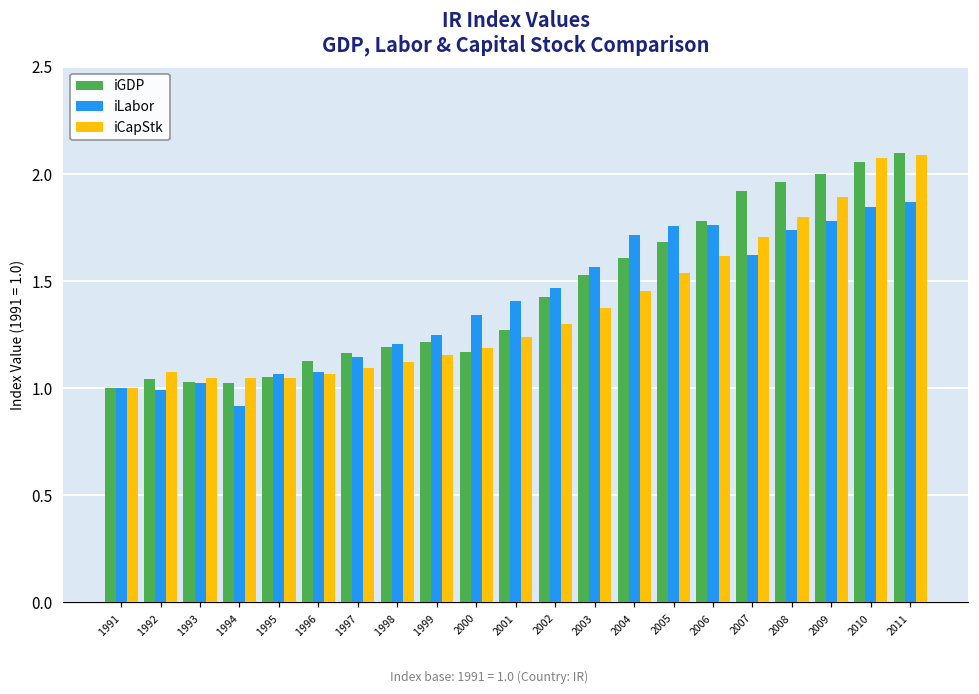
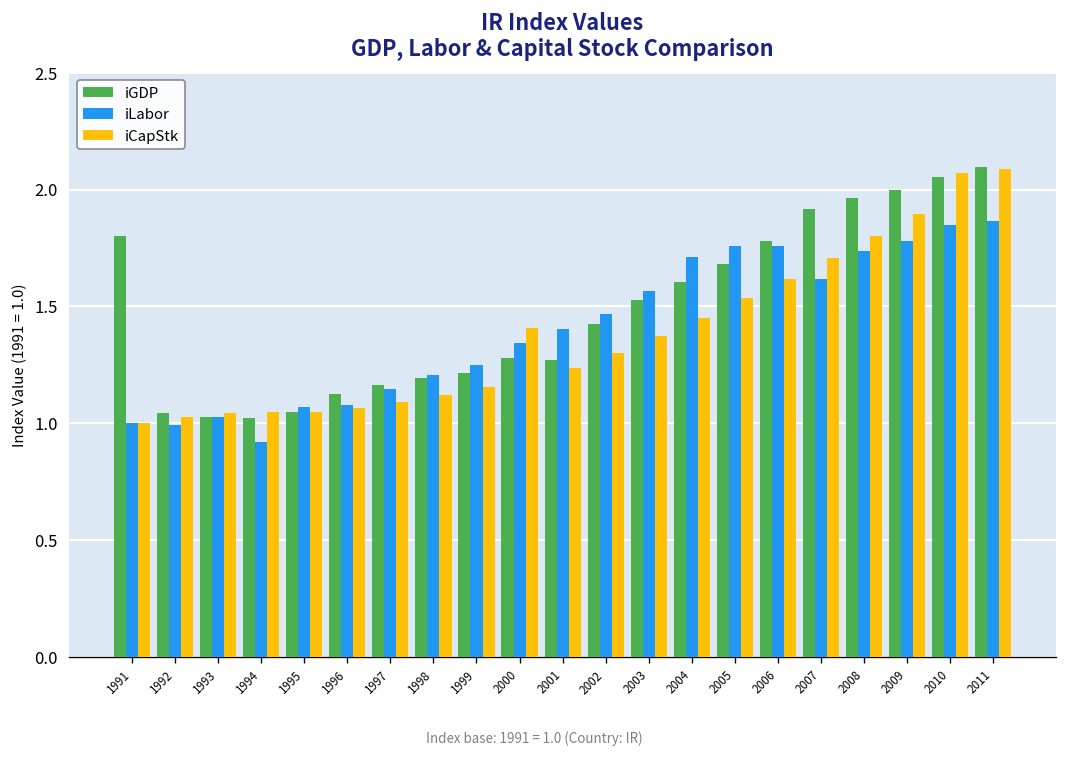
iGDP, 1991: 1.0 -> 1.8
iCapStk, 1992: 1.08 -> 1.03
iGDP, 2000: 1.17 -> 1.28
iCapStk, 2000: 1.19 -> 1.41
